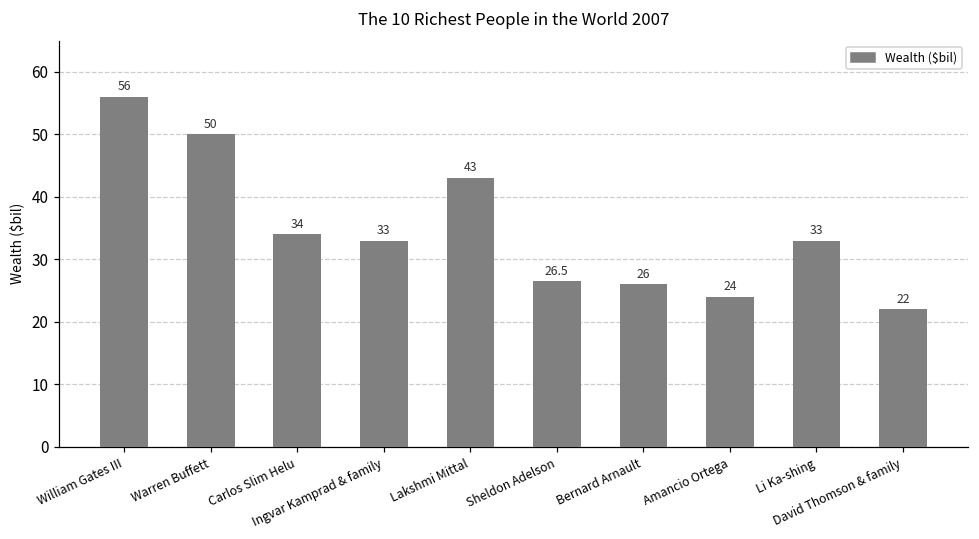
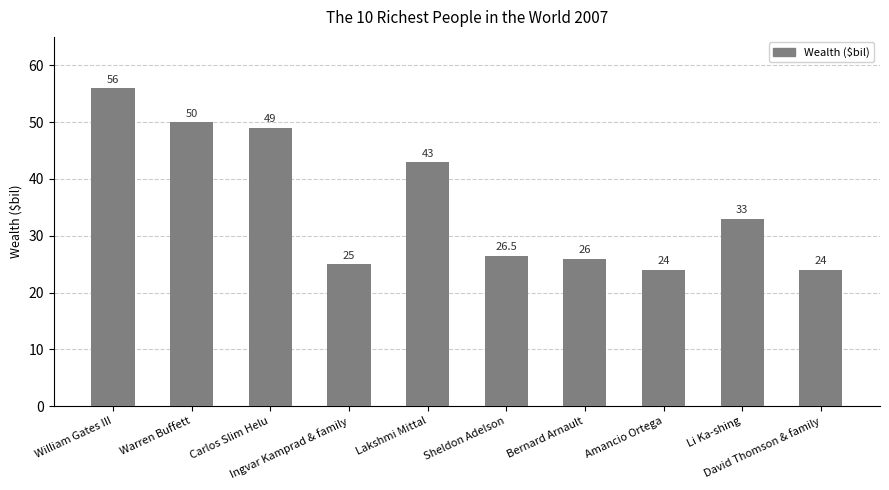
Carlos Slim Helu: 34 -> 49
Ingvar Kamprad & family: 33 -> 25
David Thomson & family: 22 -> 24
